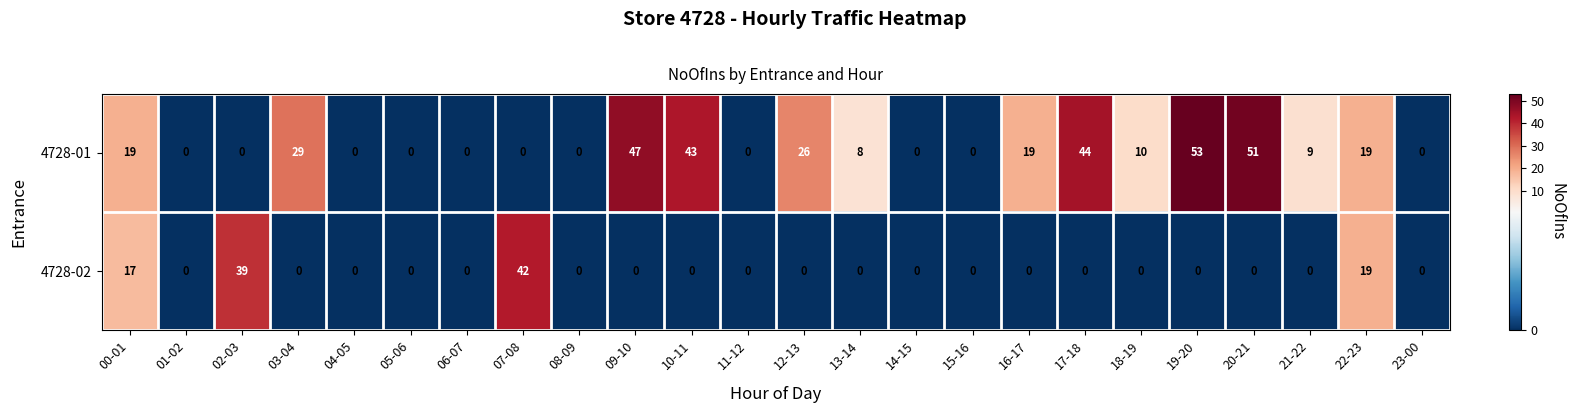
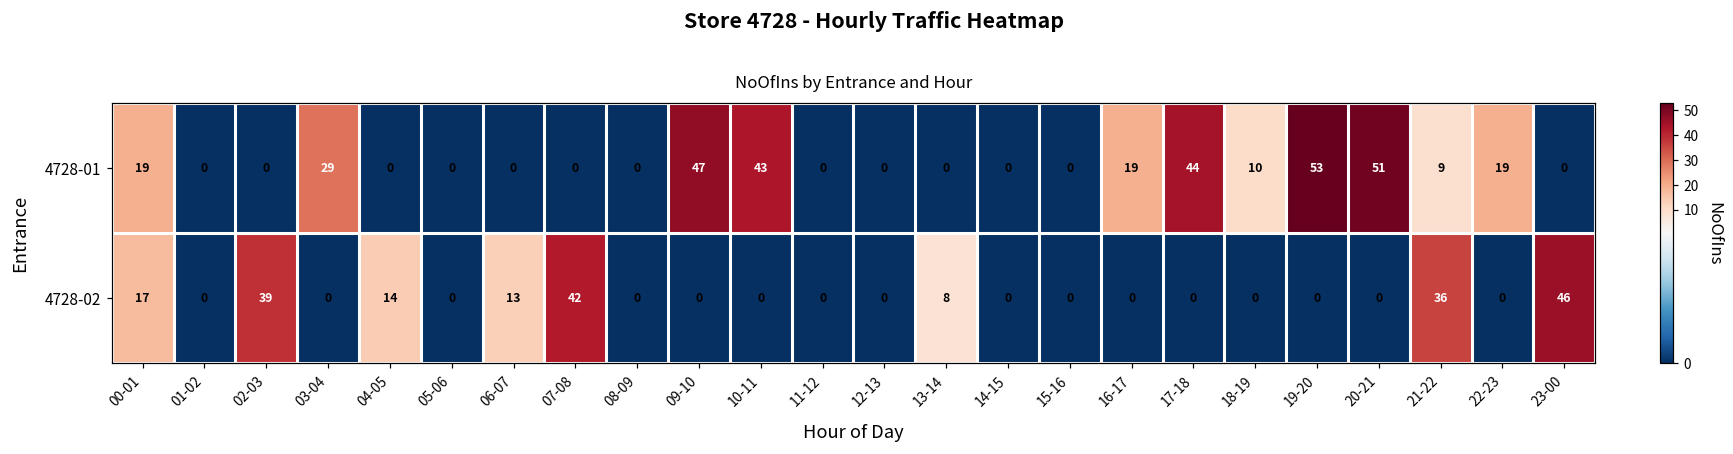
4728-01, 12-13: 26 -> 0
4728-01, 13-14: 8 -> 0
4728-02, 04-05: 0 -> 14
4728-02, 06-07: 0 -> 13
4728-02, 13-14: 0 -> 8
4728-02, 21-22: 0 -> 36
4728-02, 22-23: 19 -> 0
4728-02, 23-00: 0 -> 46
